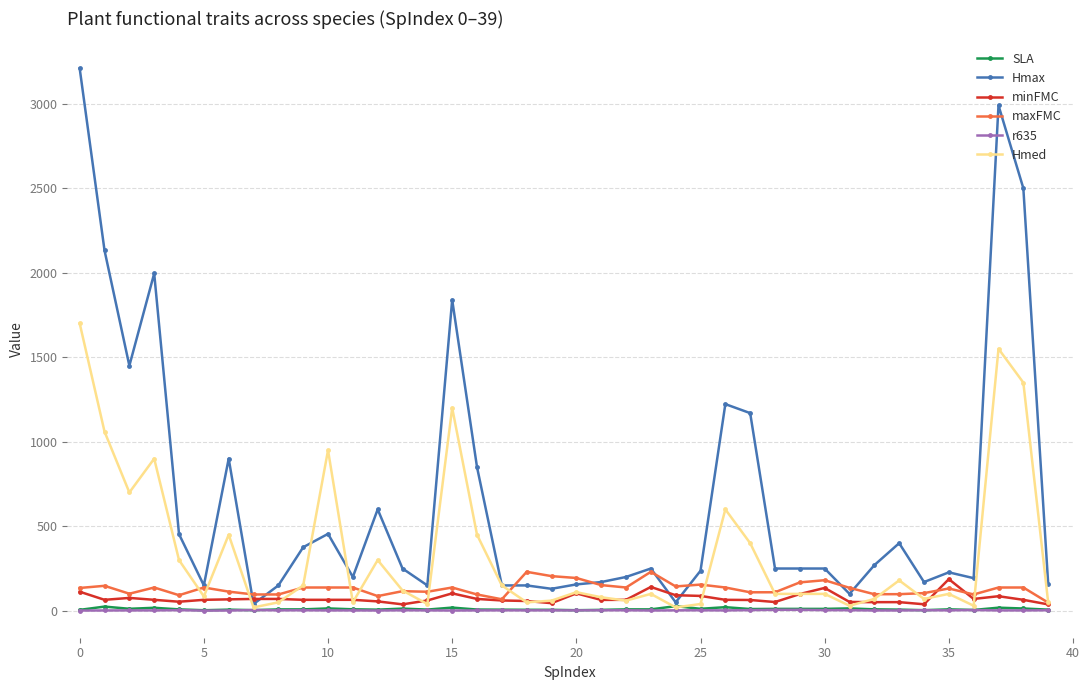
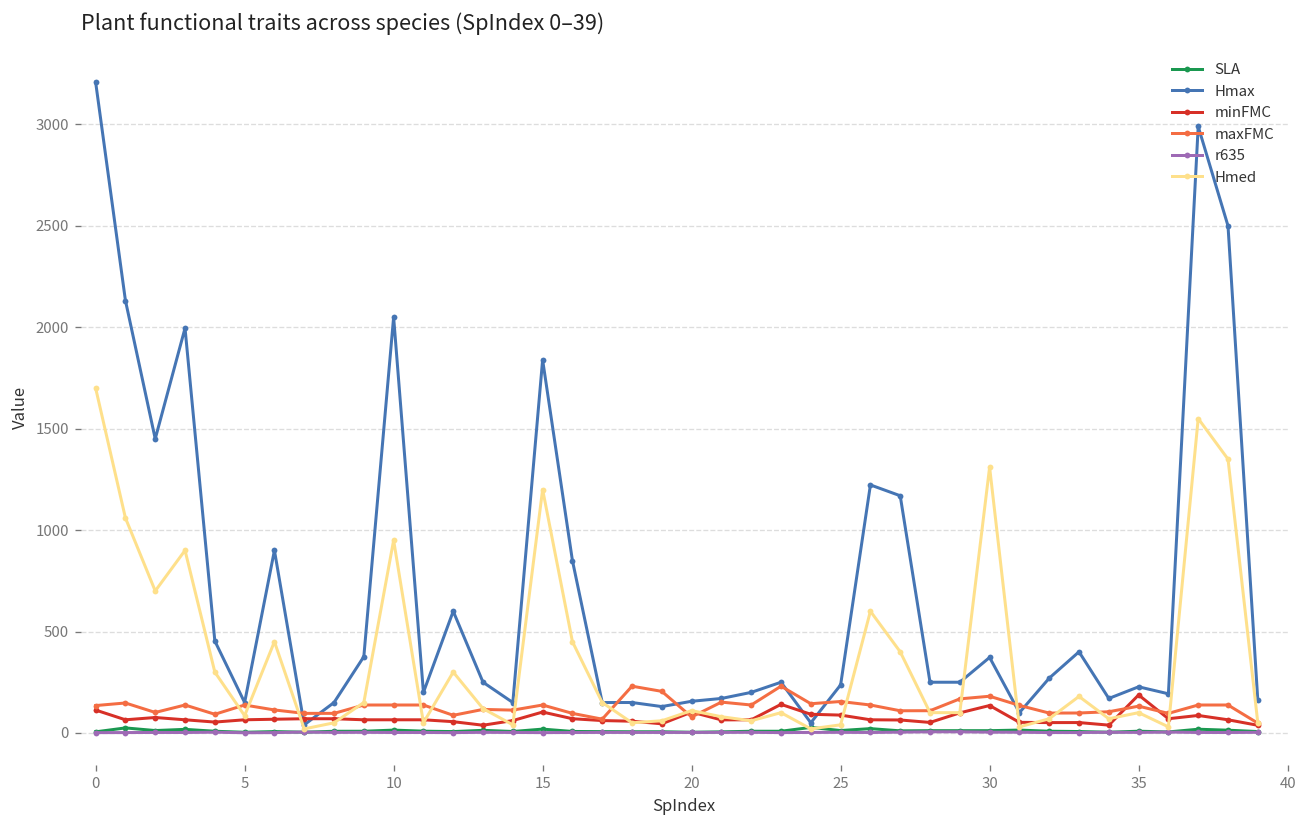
Hmax, 10: 460 -> 2050
maxFMC, 20: 190 -> 80
Hmax, 30: 250 -> 370
Hmed, 30: 100 -> 1310
